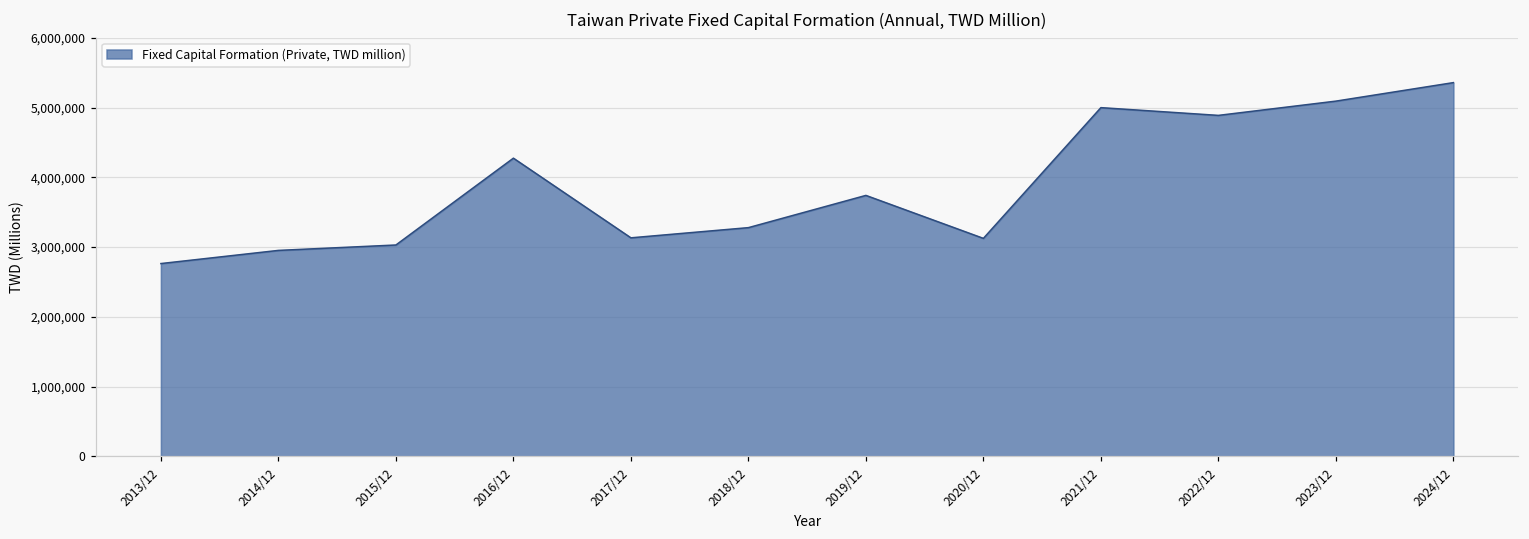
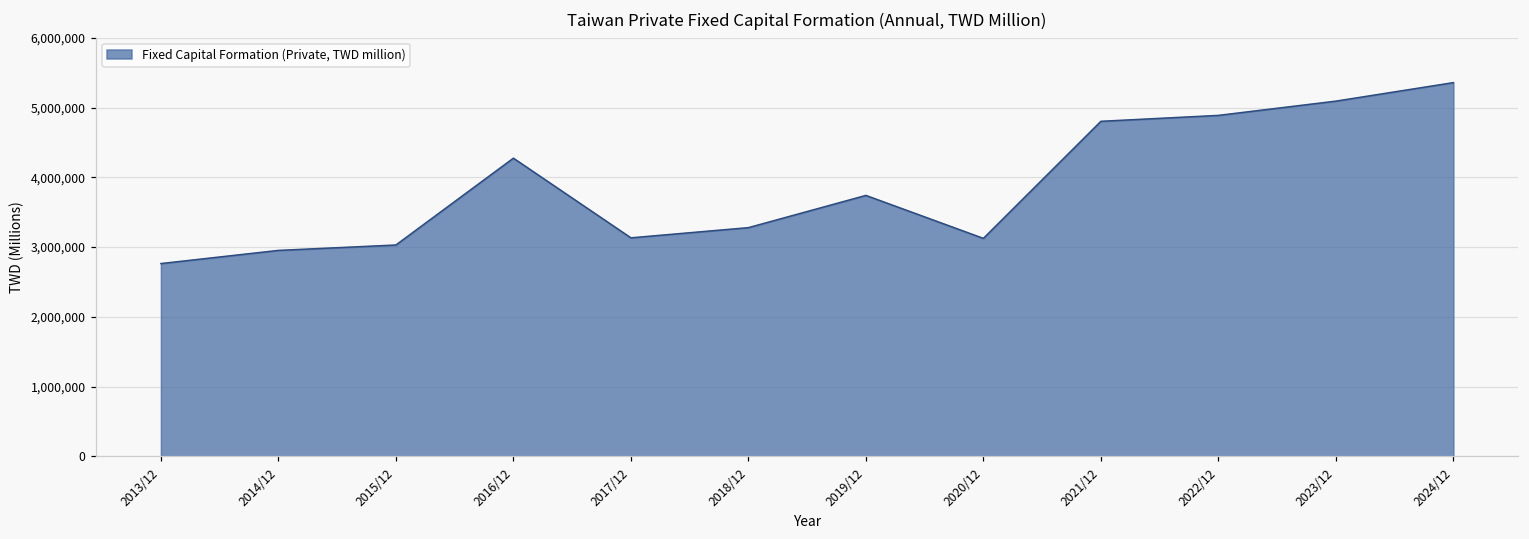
2021/12: 5,000,000 -> 4,800,000
